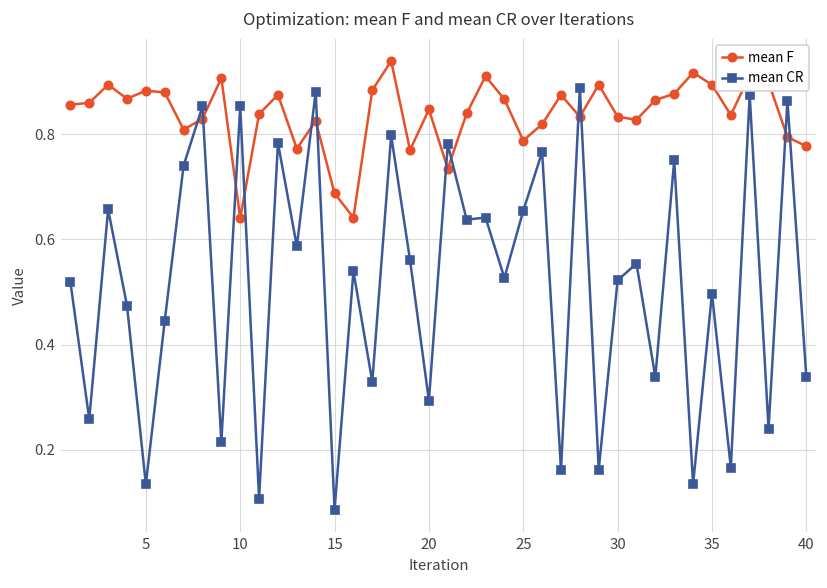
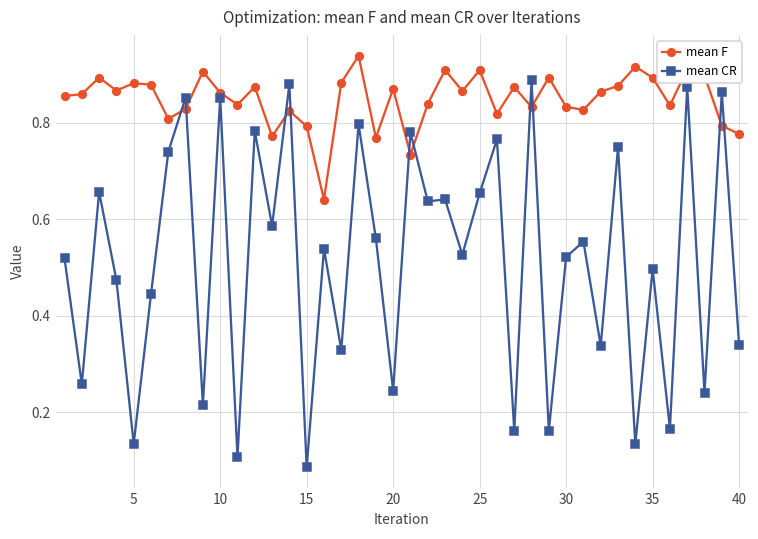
mean F, 10: 0.64 -> 0.86
mean F, 15: 0.69 -> 0.79
mean F, 20: 0.85 -> 0.87
mean CR, 20: 0.29 -> 0.25
mean F, 25: 0.79 -> 0.91
